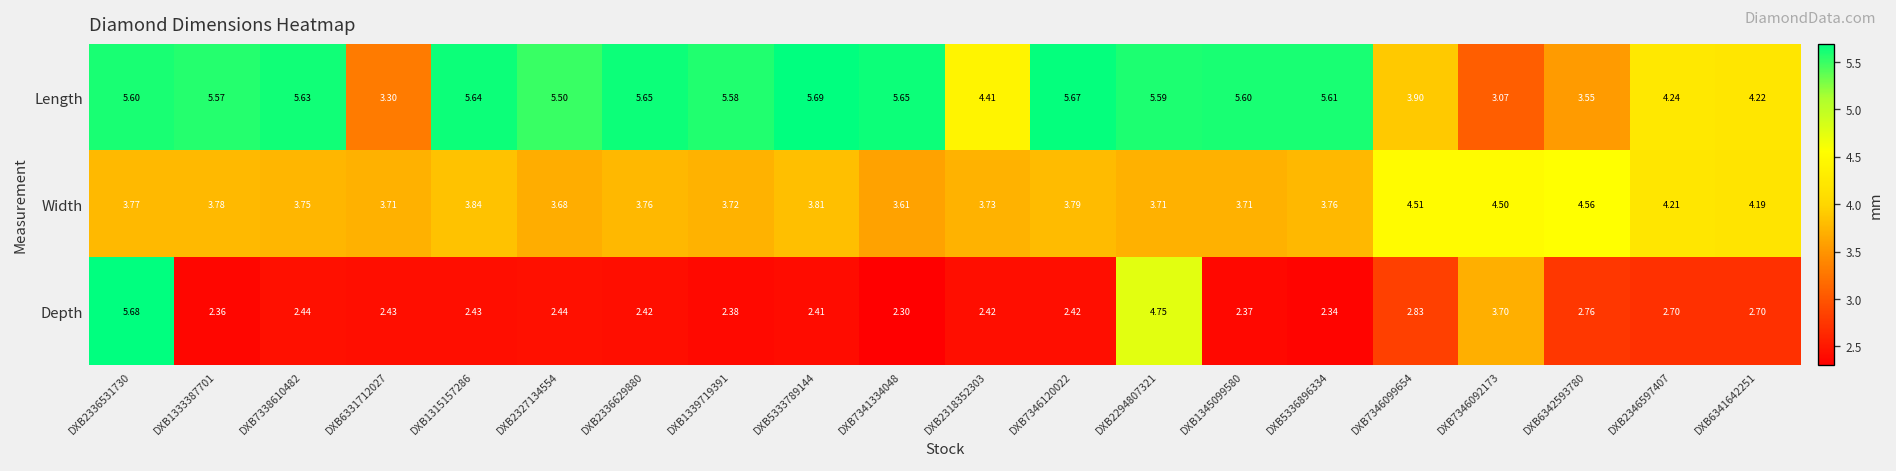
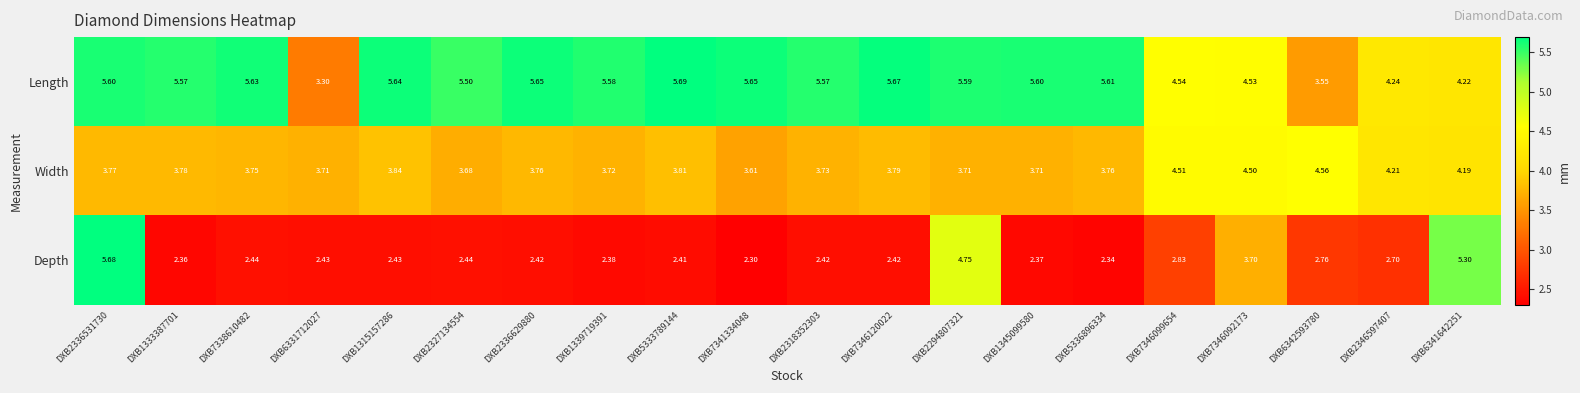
Length, DXB2318352303: 4.41 -> 5.57
Length, DXB7346099654: 3.90 -> 4.54
Length, DXB7346092173: 3.07 -> 4.53
Depth, DXB6341642251: 2.70 -> 5.30
